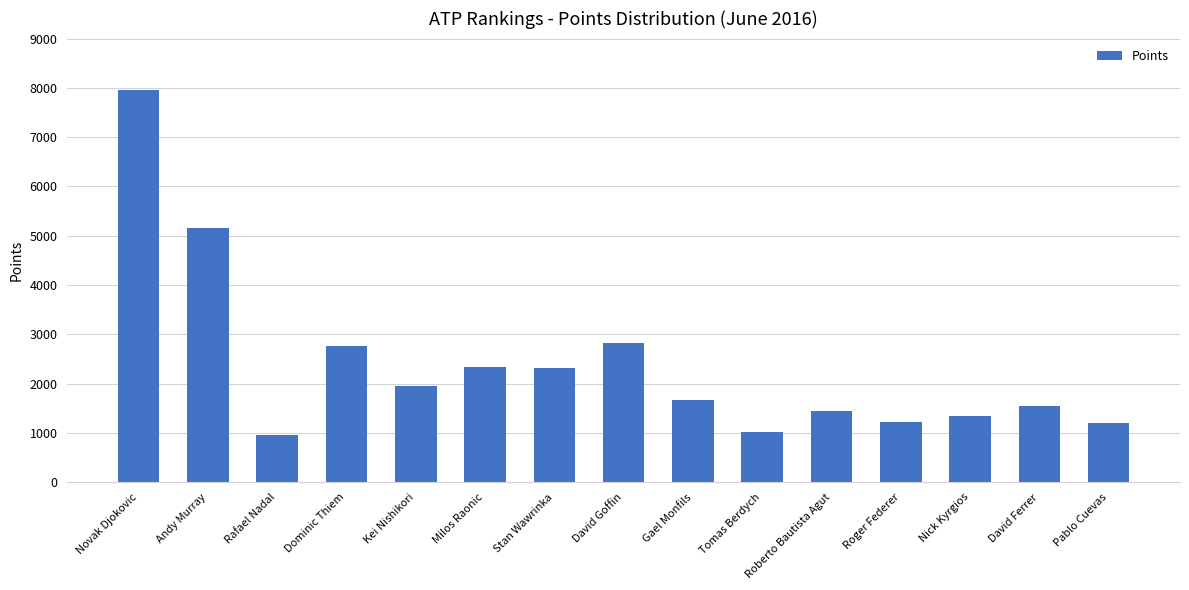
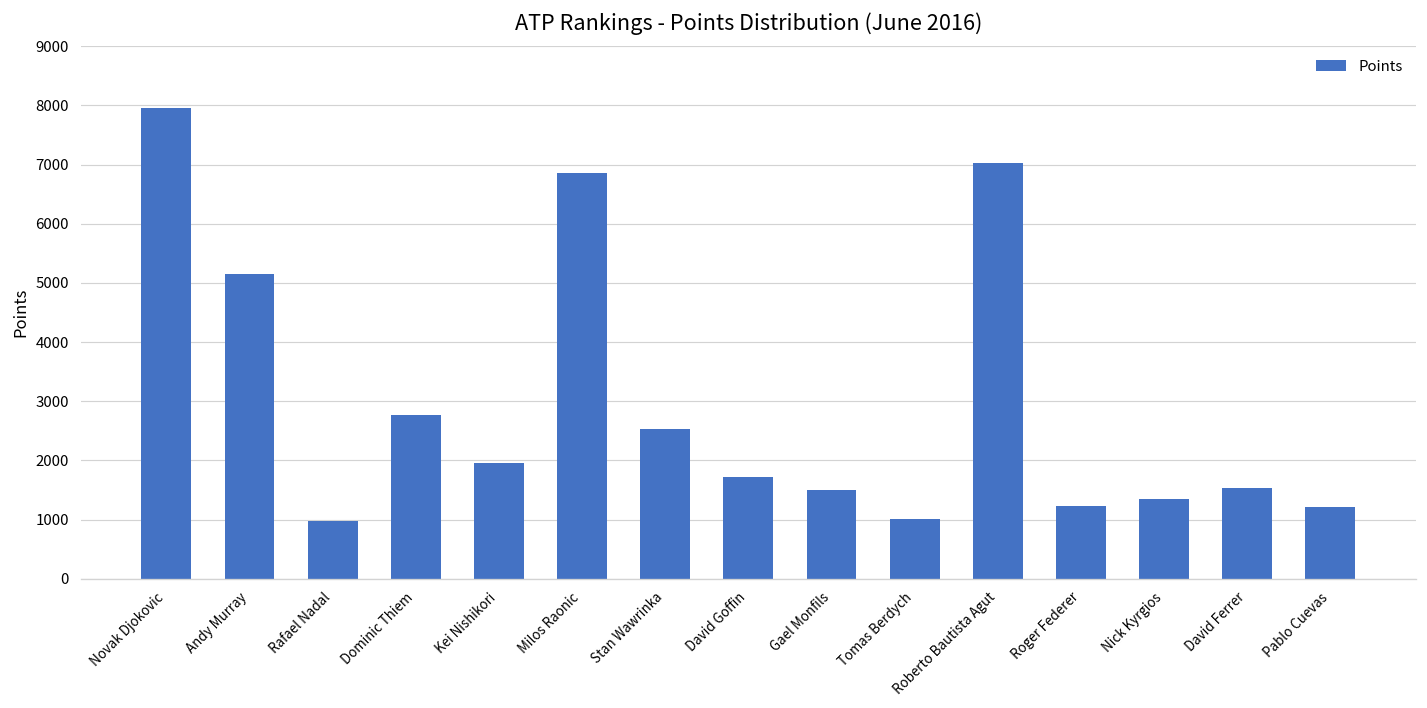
Milos Raonic: 2300 -> 6900
Stan Wawrinka: 2300 -> 2500
David Goffin: 2800 -> 1700
Gael Monfils: 1700 -> 1500
Roberto Bautista Agut: 1400 -> 7000
